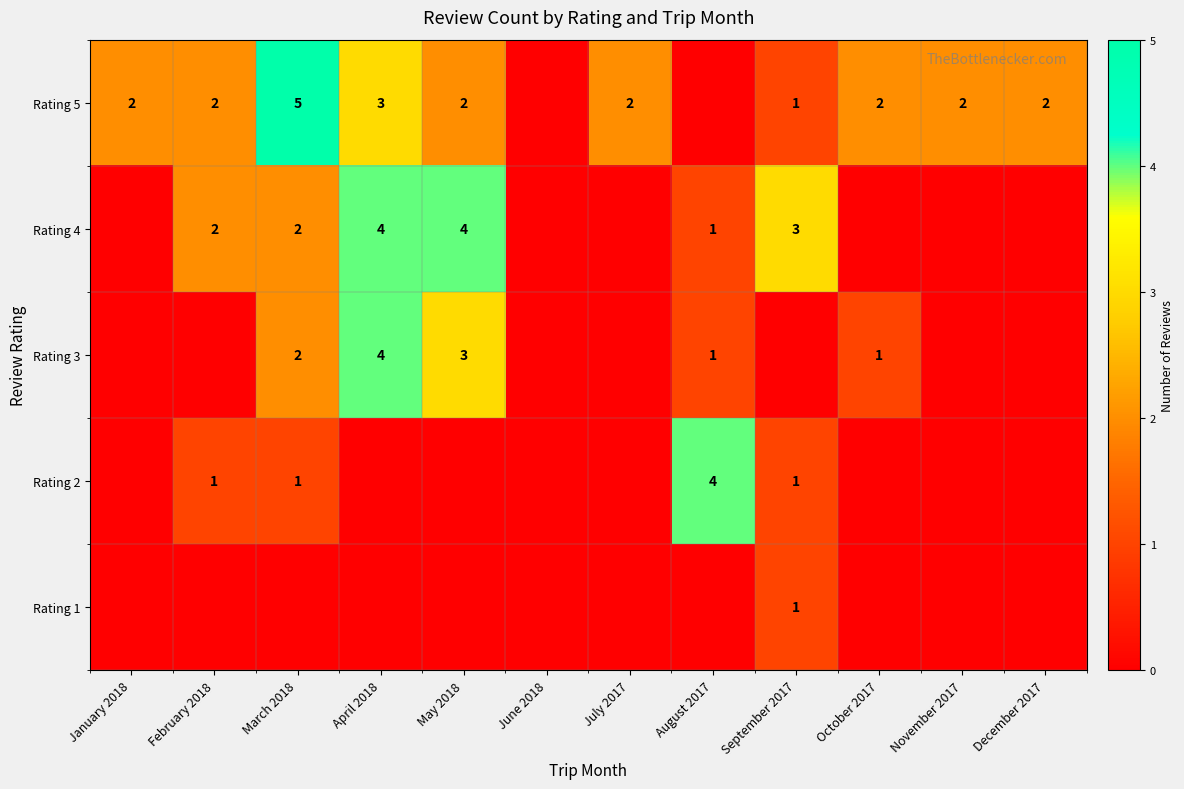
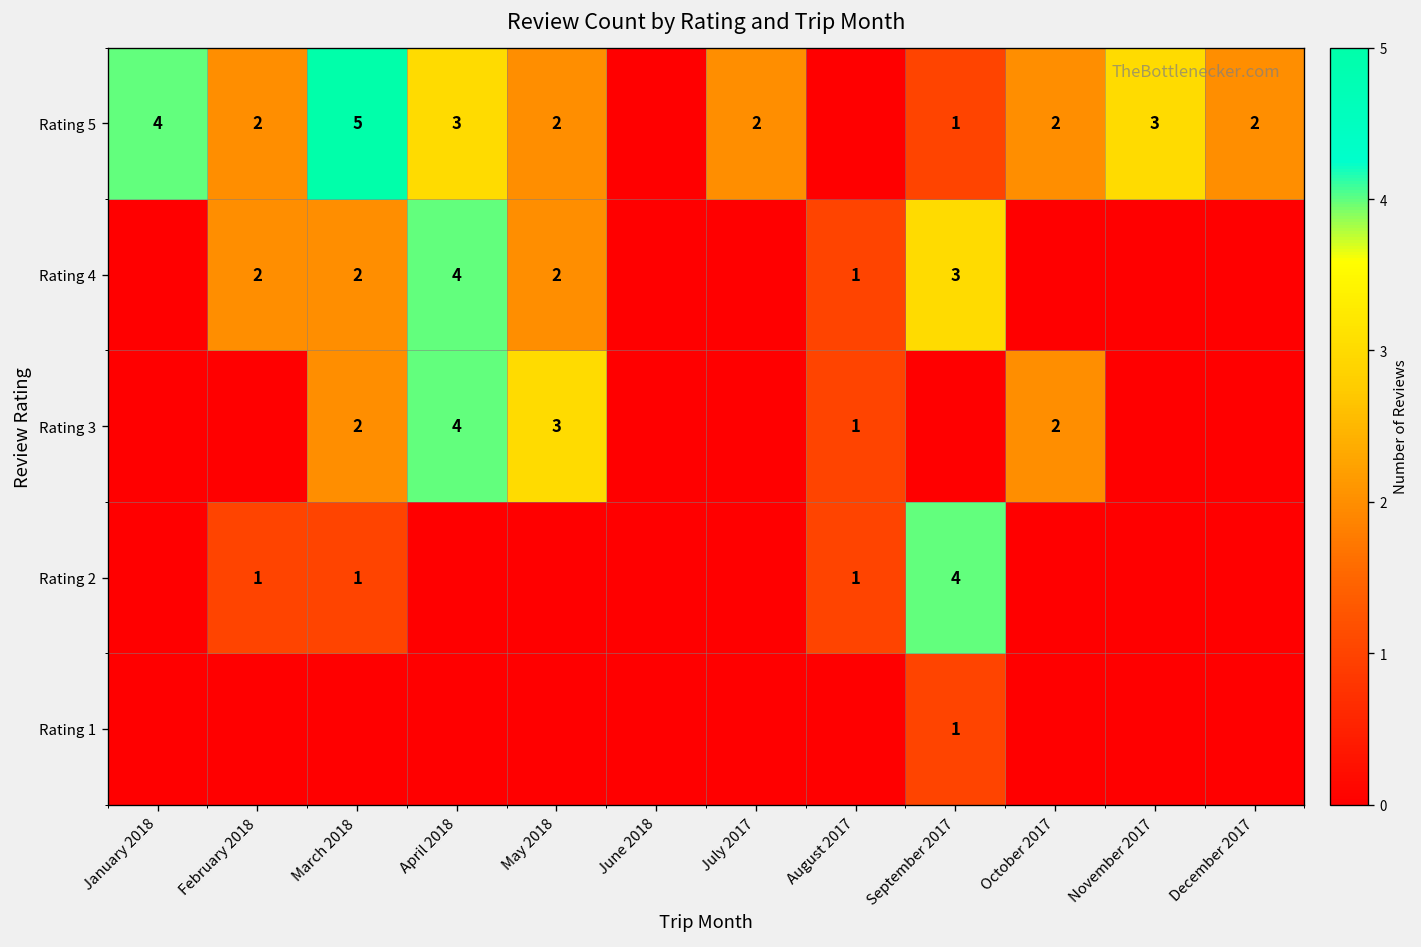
Rating 5, January 2018: 2 -> 4
Rating 5, November 2017: 2 -> 3
Rating 4, May 2018: 4 -> 2
Rating 3, October 2017: 1 -> 2
Rating 2, August 2017: 4 -> 1
Rating 2, September 2017: 1 -> 4
